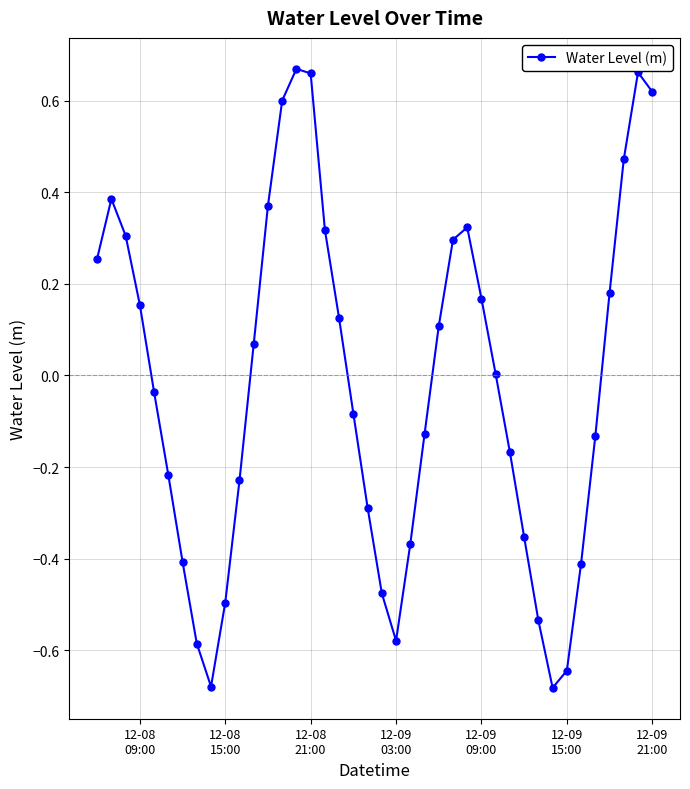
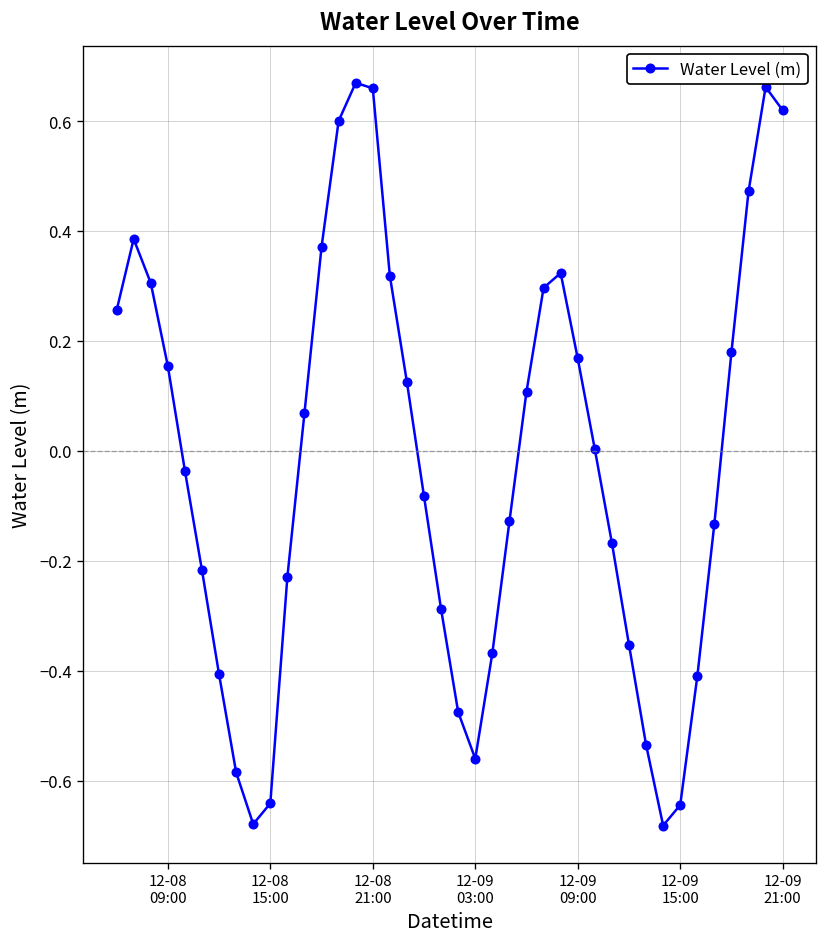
12-08 15:00: -0.50 -> -0.64
12-09 03:00: -0.58 -> -0.56
